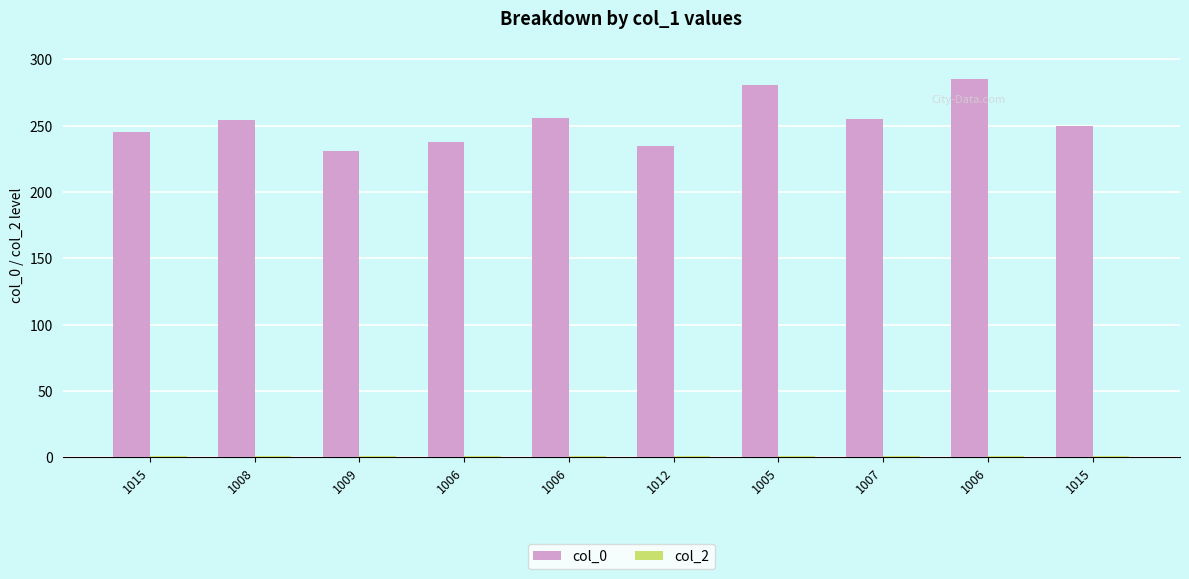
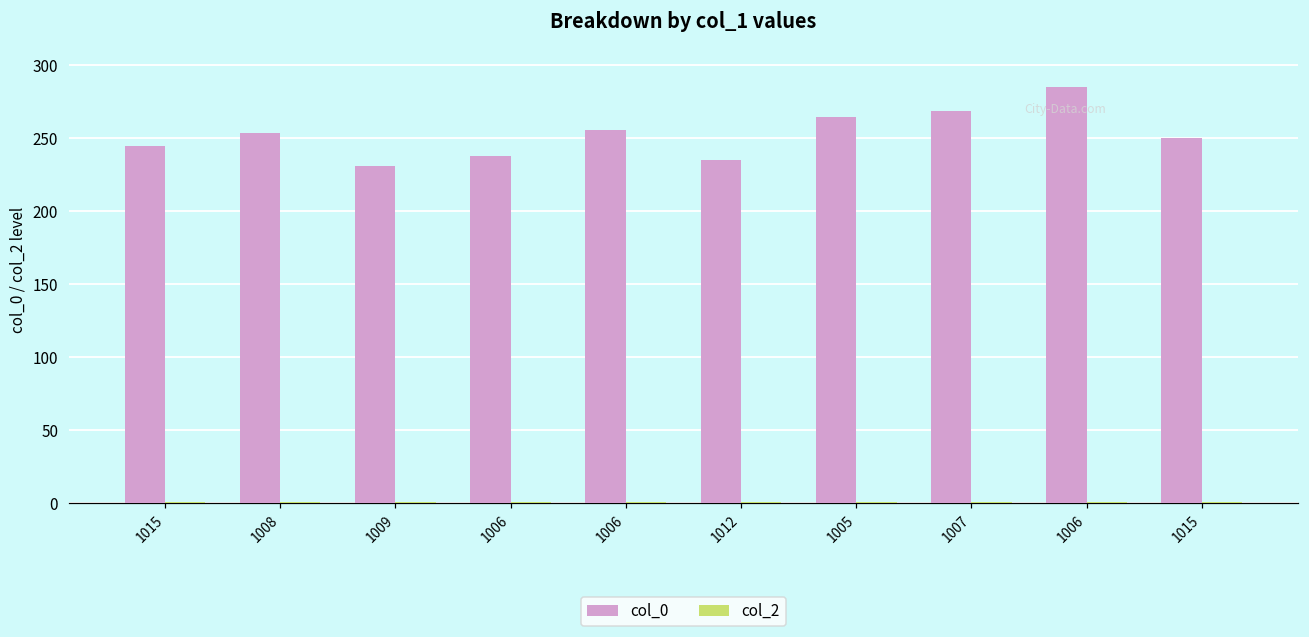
col_0, 1005: 281 -> 265
col_0, 1007: 255 -> 269
